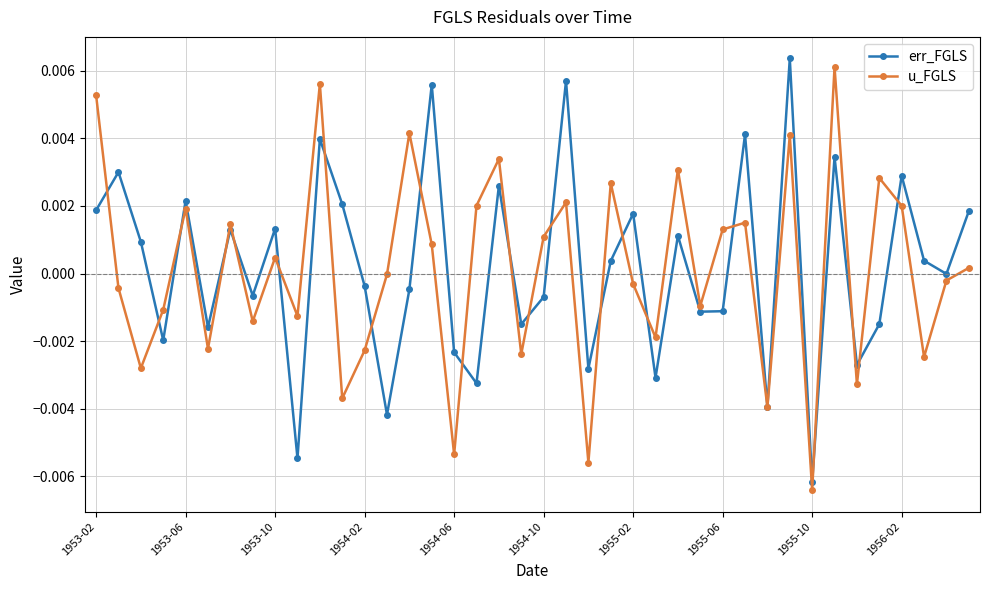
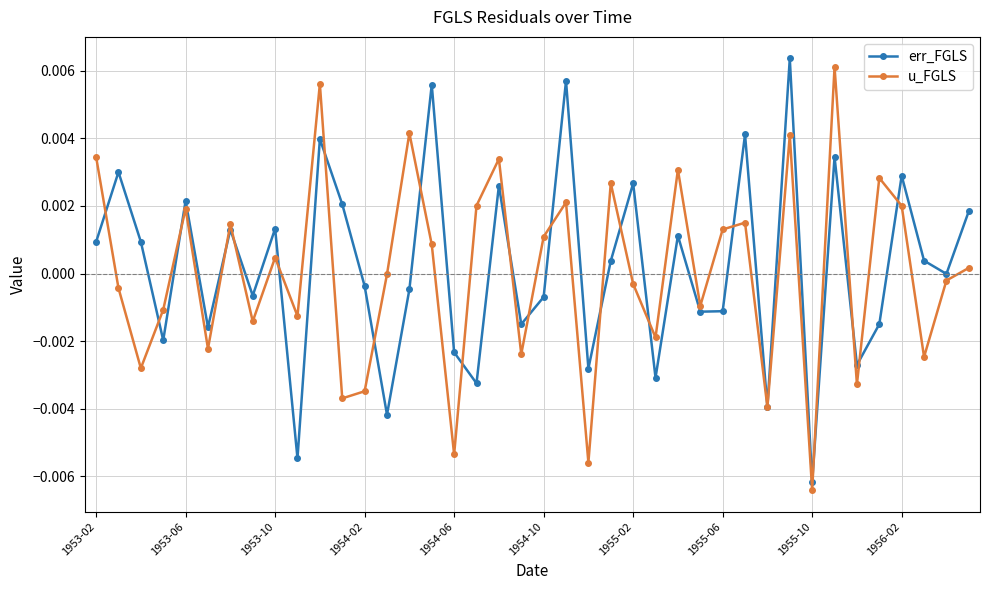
err_FGLS, 1953-02: 0.0019 -> 0.0009
u_FGLS, 1953-02: 0.0053 -> 0.0035
u_FGLS, 1954-02: -0.0023 -> -0.0035
err_FGLS, 1955-02: 0.0018 -> 0.0027
